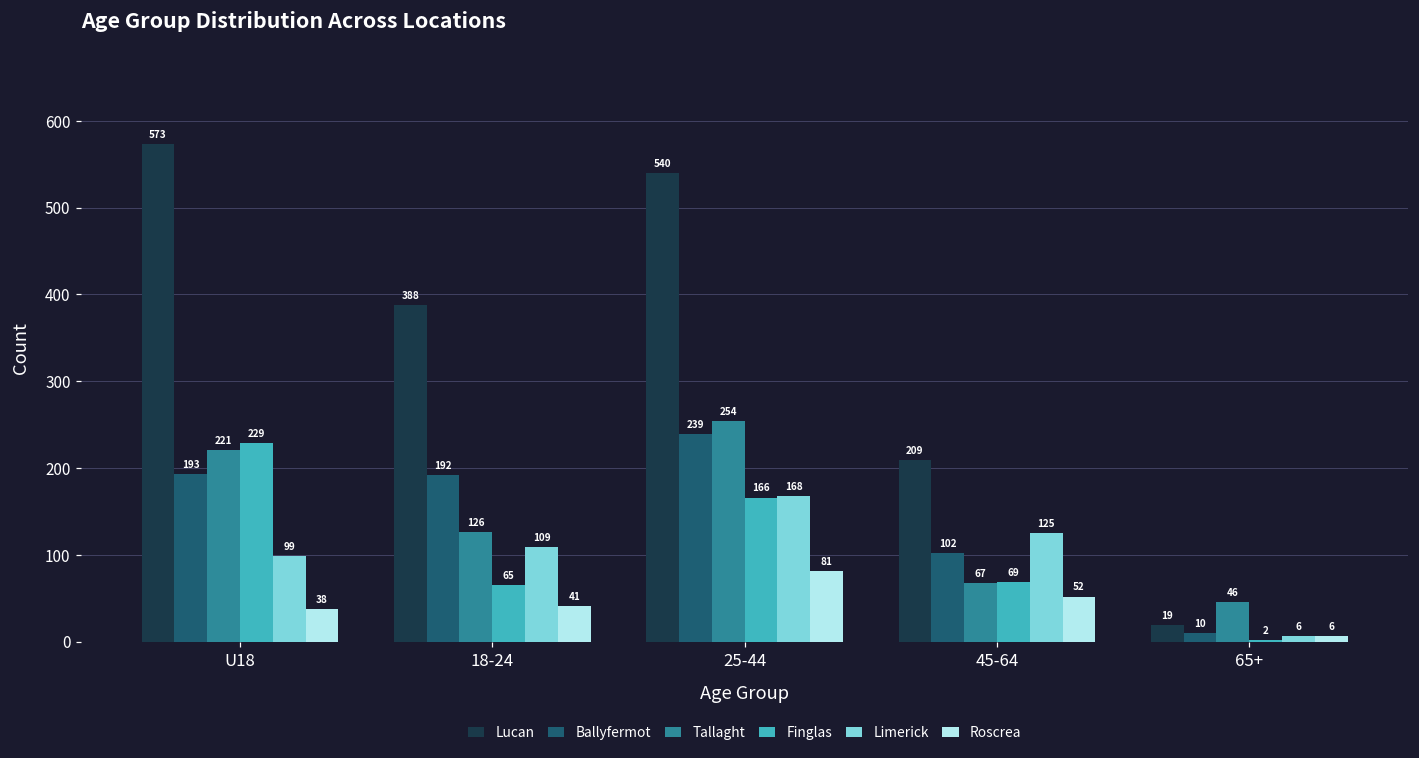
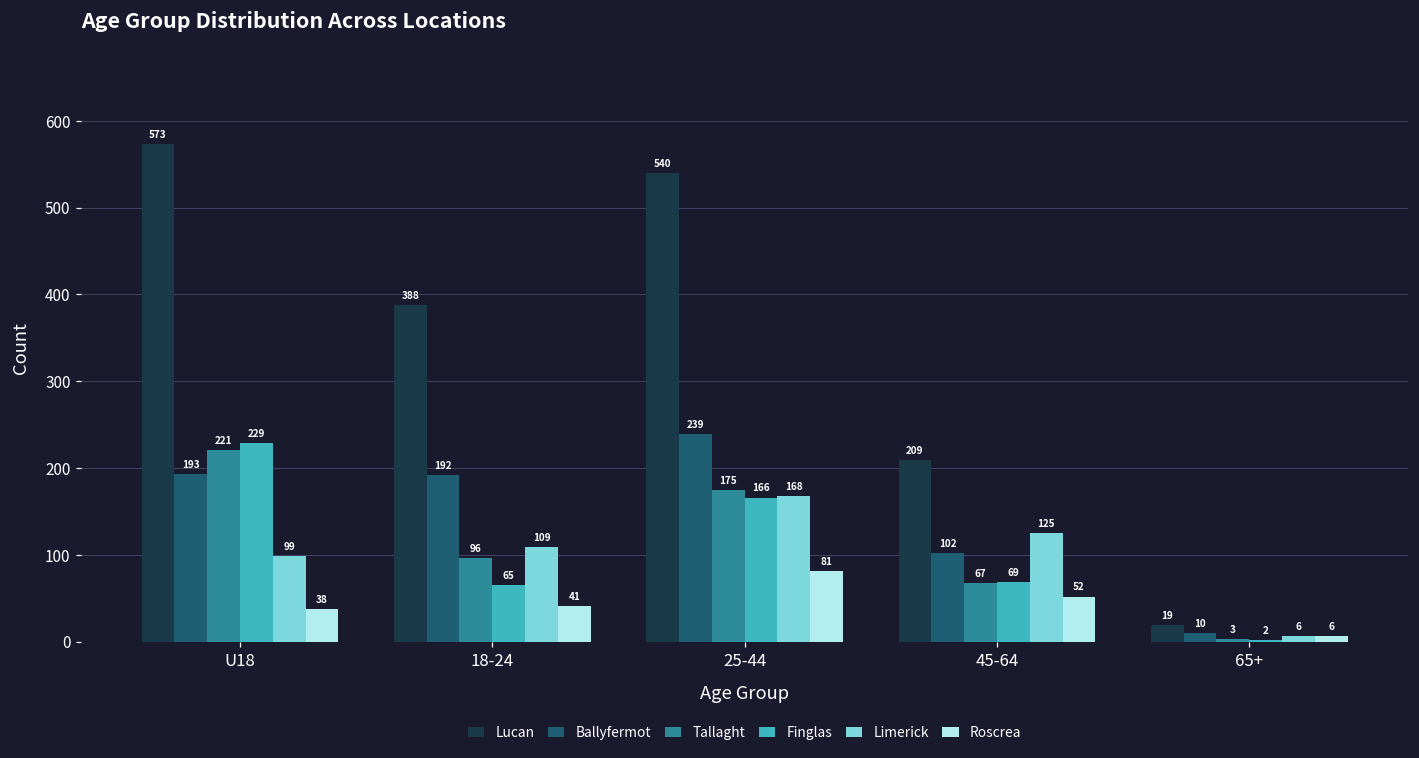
Tallaght, 18-24: 126 -> 96
Tallaght, 25-44: 254 -> 175
Tallaght, 65+: 46 -> 3
